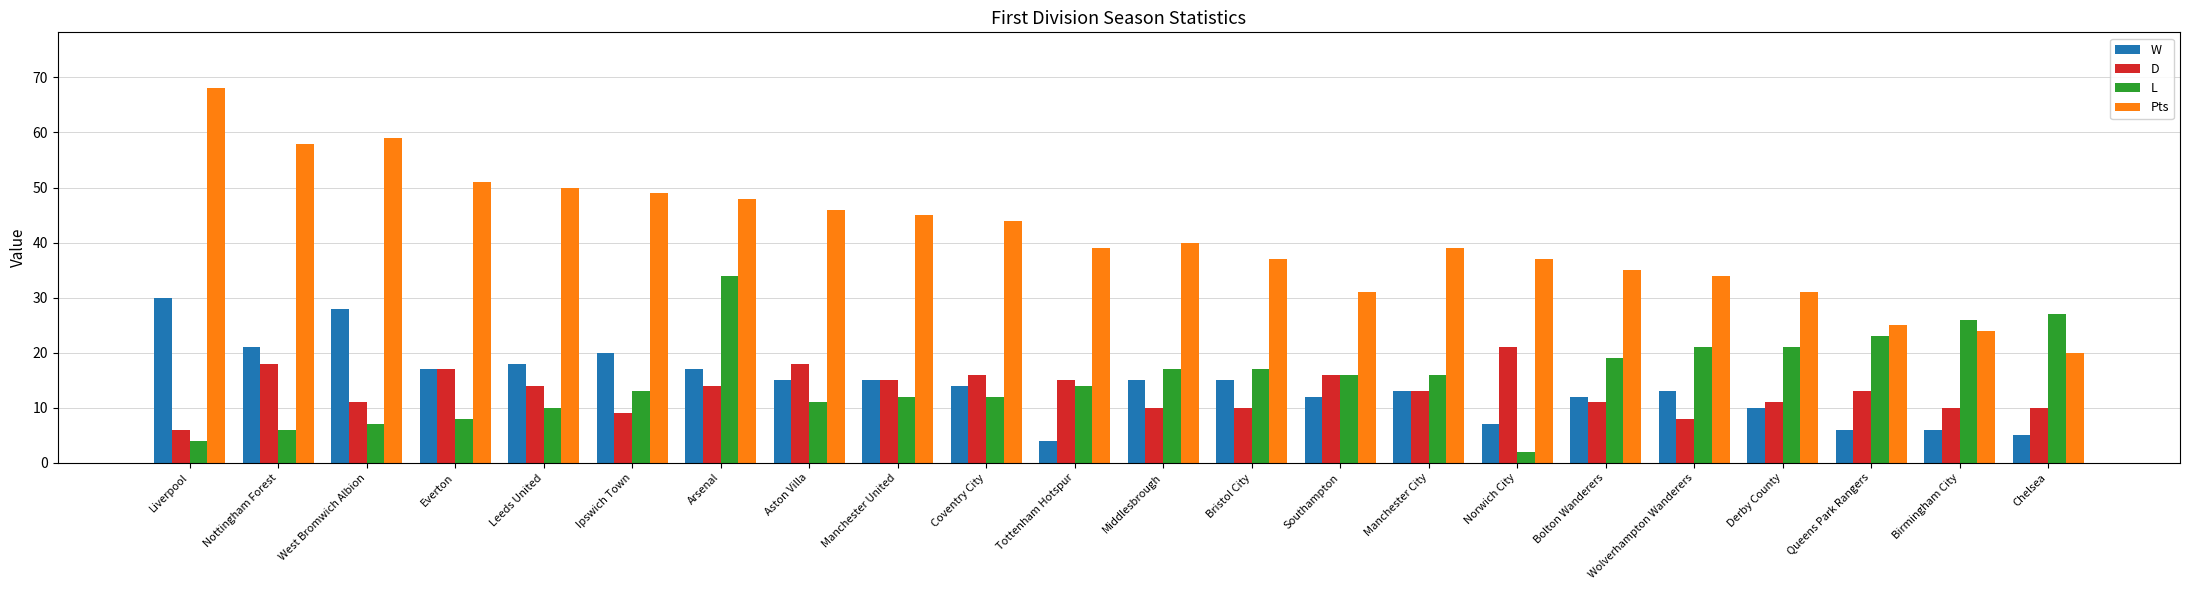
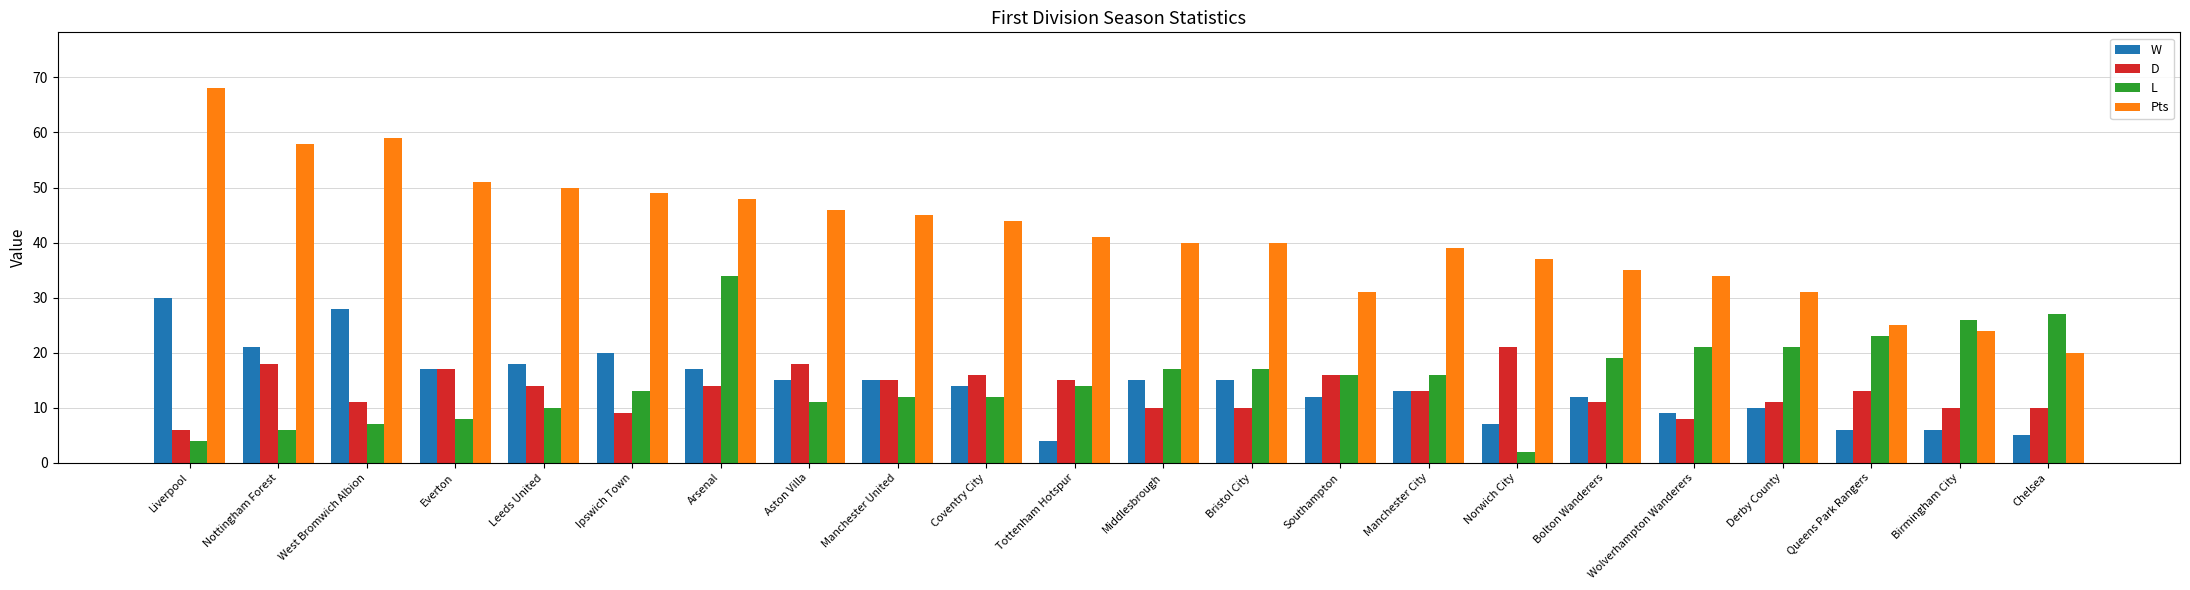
Pts, Tottenham Hotspur: 39 -> 41
Pts, Bristol City: 37 -> 40
W, Wolverhampton Wanderers: 13 -> 9
